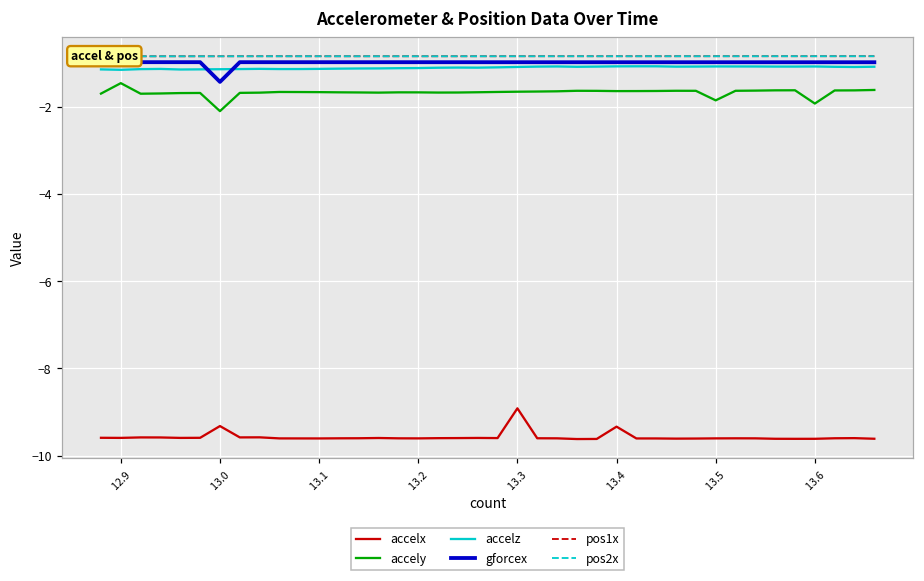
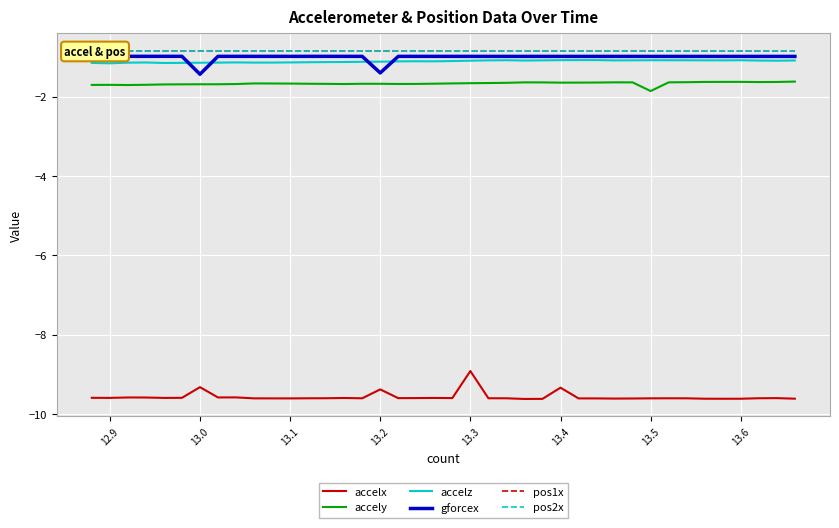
accely, 12.9: -1.5 -> -1.7
accely, 13.0: -2.1 -> -1.7
accelx, 13.2: -9.6 -> -9.4
gforcex, 13.2: -1.0 -> -1.4
accely, 13.6: -1.9 -> -1.6
